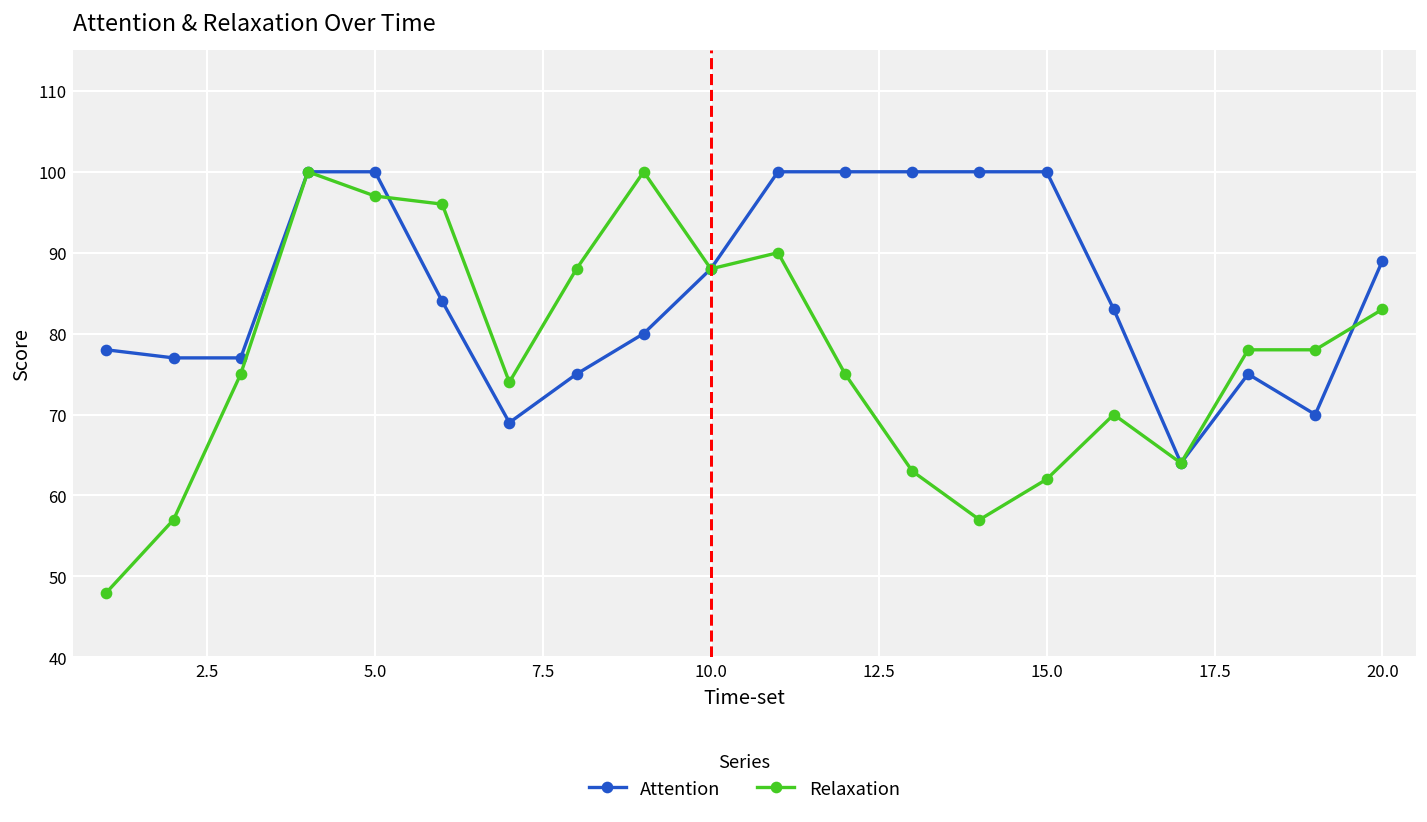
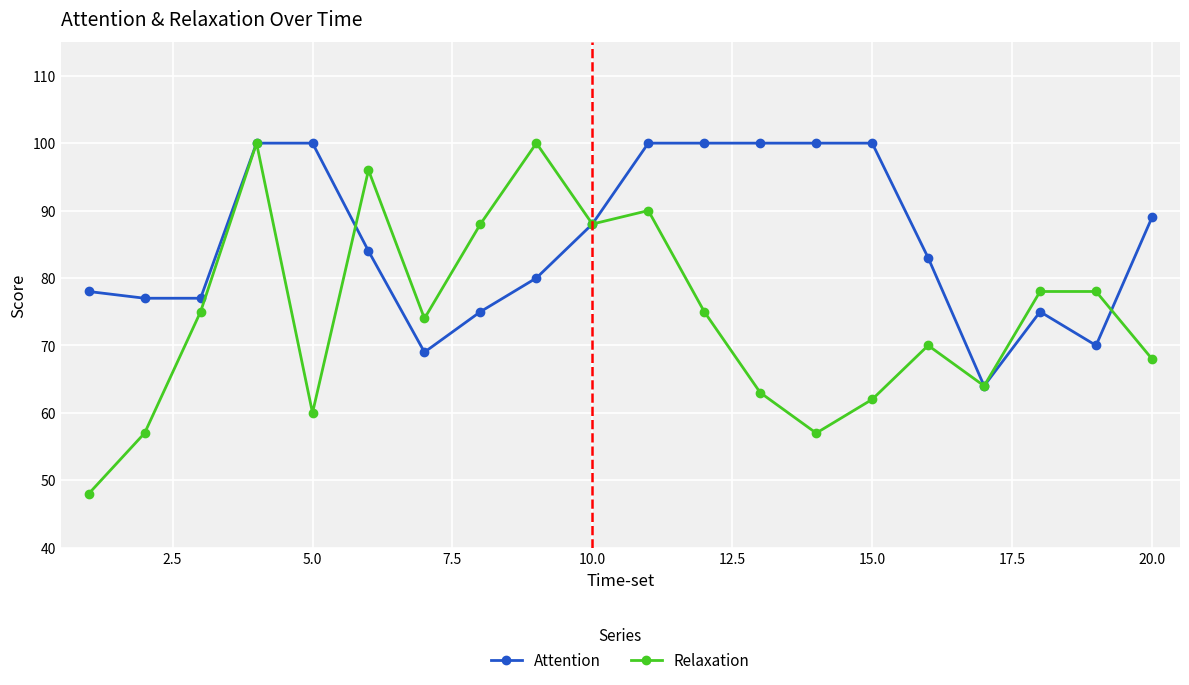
Relaxation, 5.0: 97 -> 60
Relaxation, 20.0: 83 -> 68
